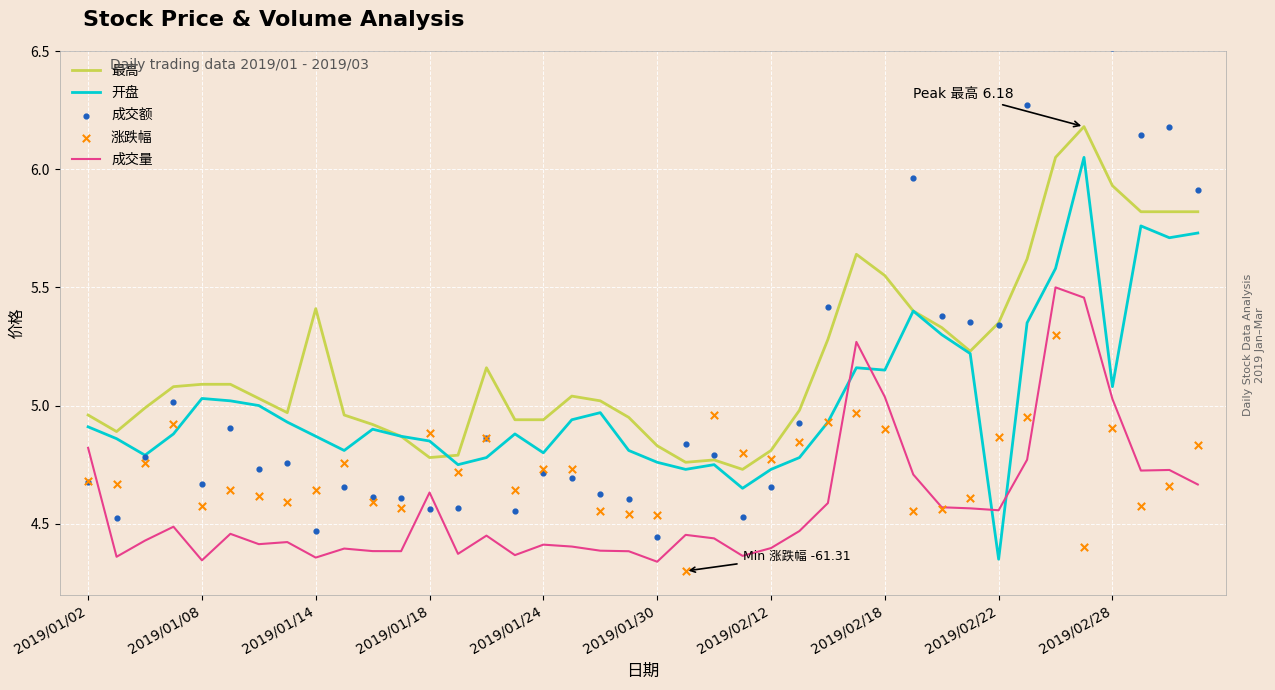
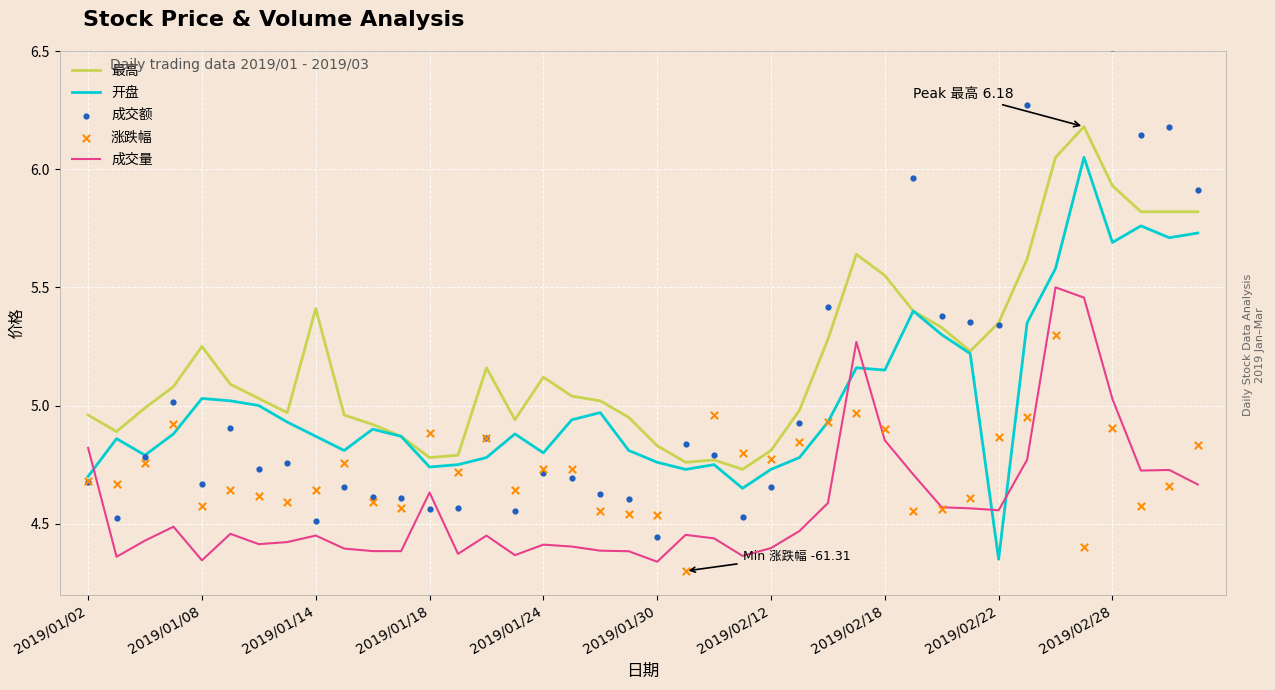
开盘, 2019/01/02: 4.91 -> 4.70
最高, 2019/01/08: 5.09 -> 5.25
成交量, 2019/01/14: 4.36 -> 4.45
成交额, 2019/01/14: 4.47 -> 4.51
开盘, 2019/01/18: 4.85 -> 4.74
最高, 2019/01/24: 4.94 -> 5.12
成交量, 2019/02/18: 5.04 -> 4.85
开盘, 2019/02/28: 5.08 -> 5.69
